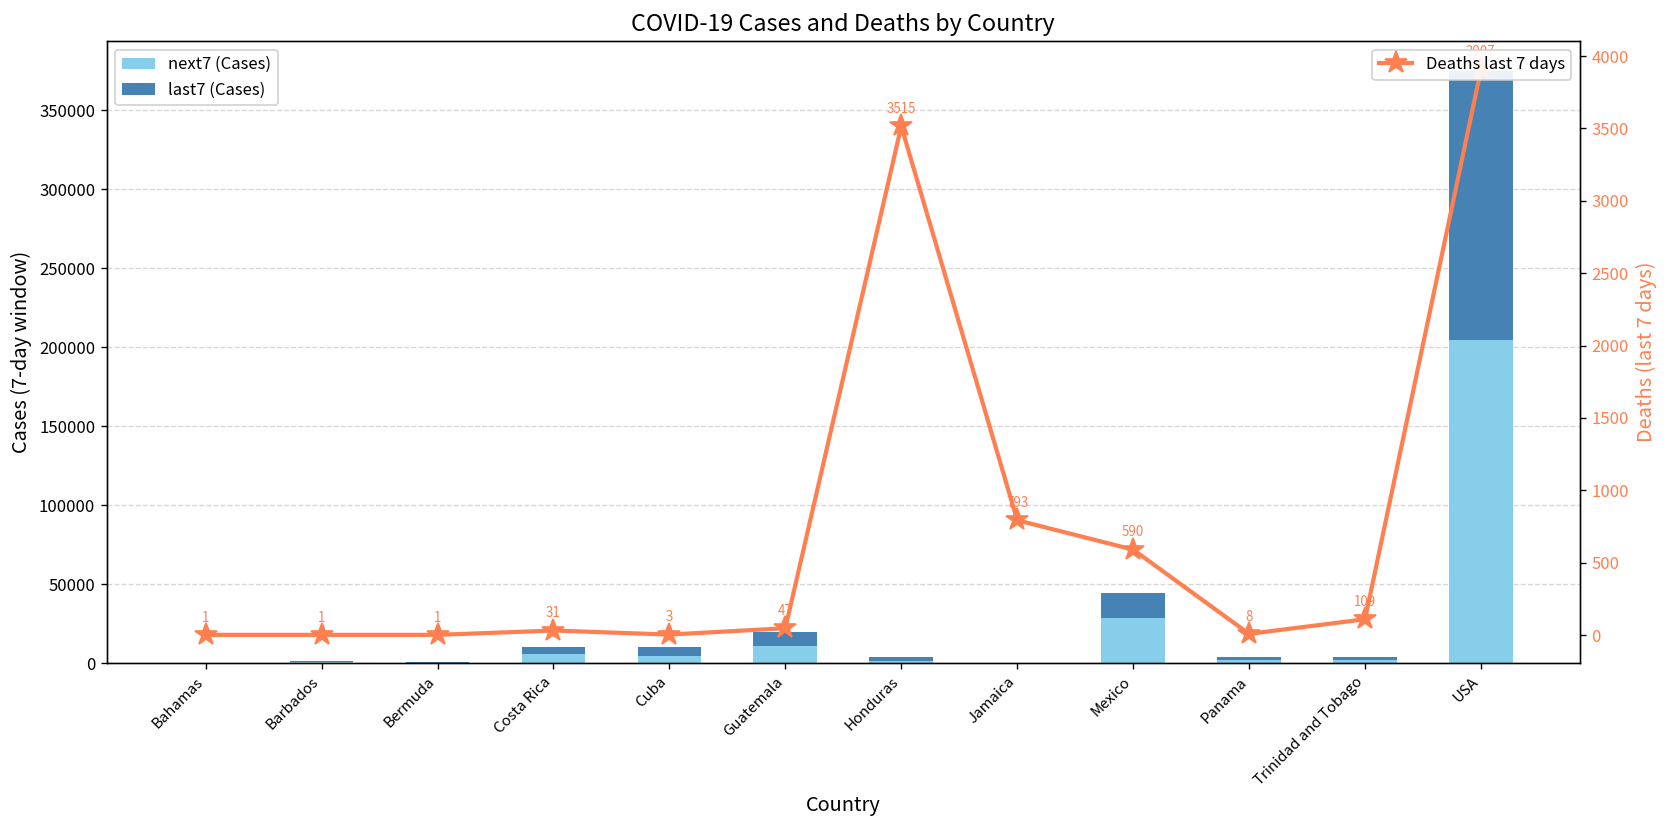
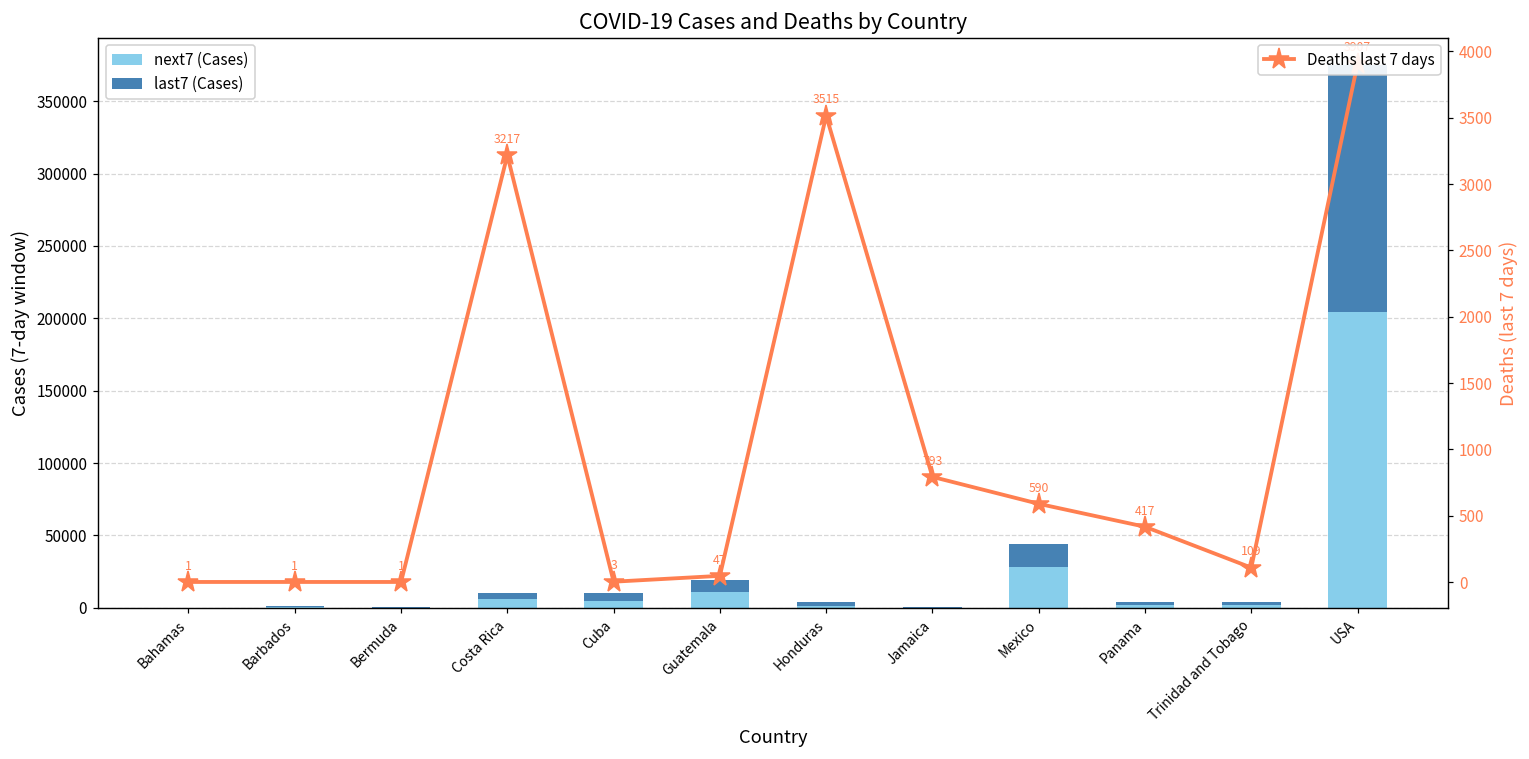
Deaths last 7 days, Costa Rica: 31 -> 3217
Deaths last 7 days, Panama: 8 -> 417
